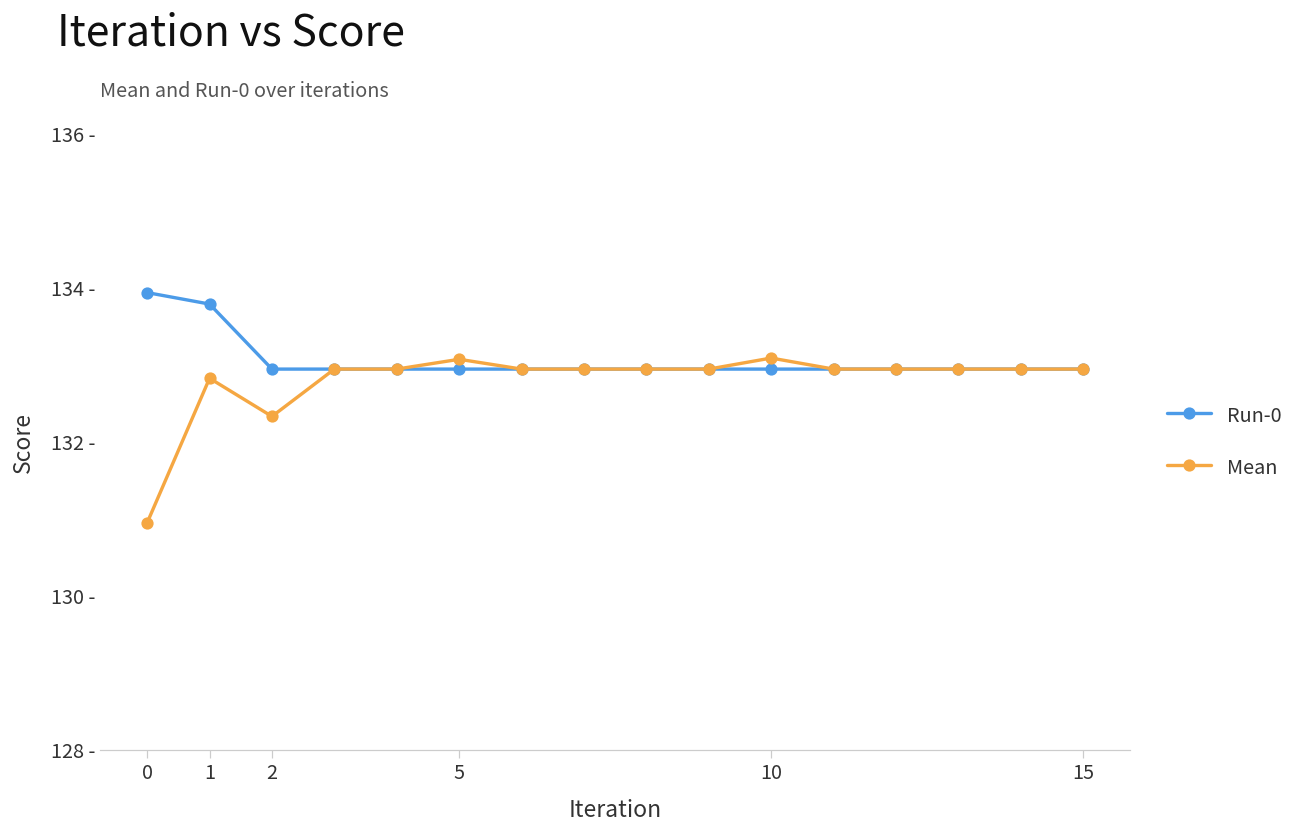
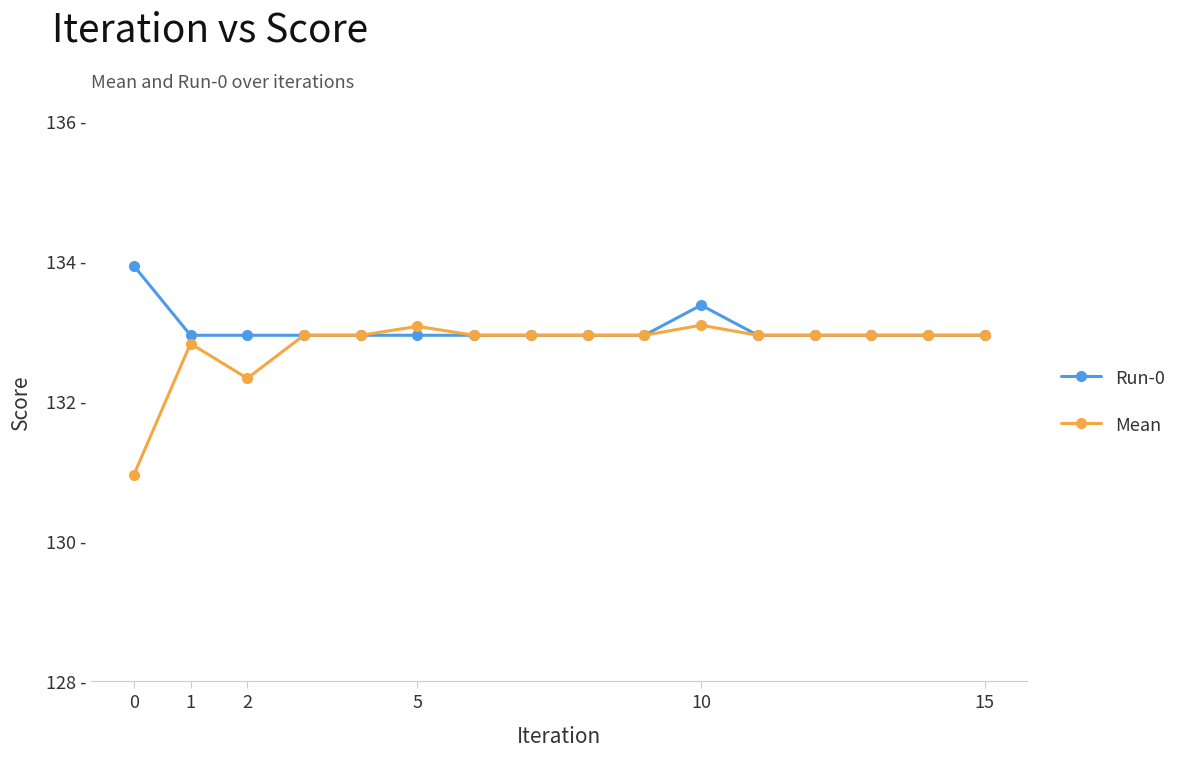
Run-0, 1: 133.8 - -> 132.9 -
Run-0, 10: 132.9 - -> 133.4 -
